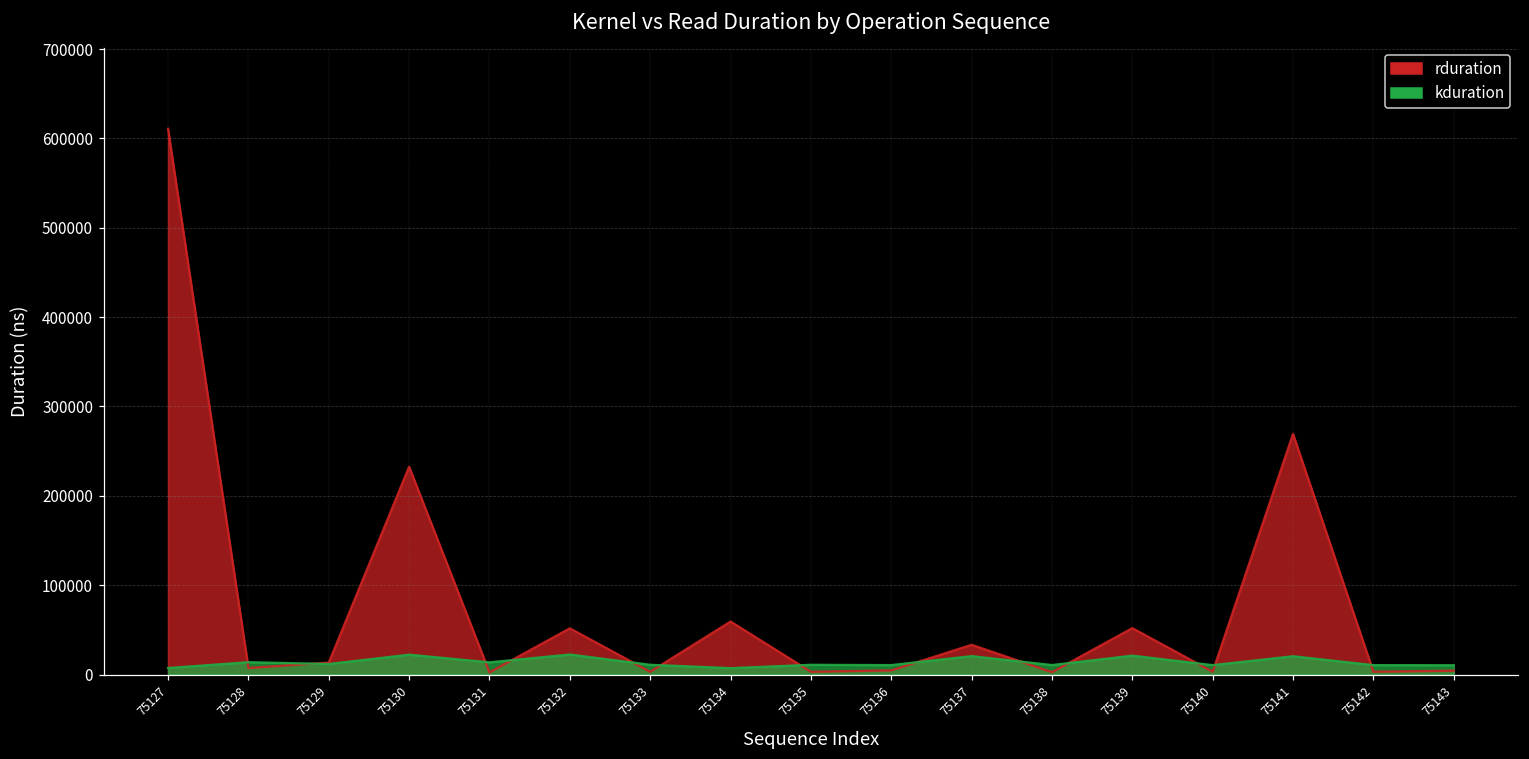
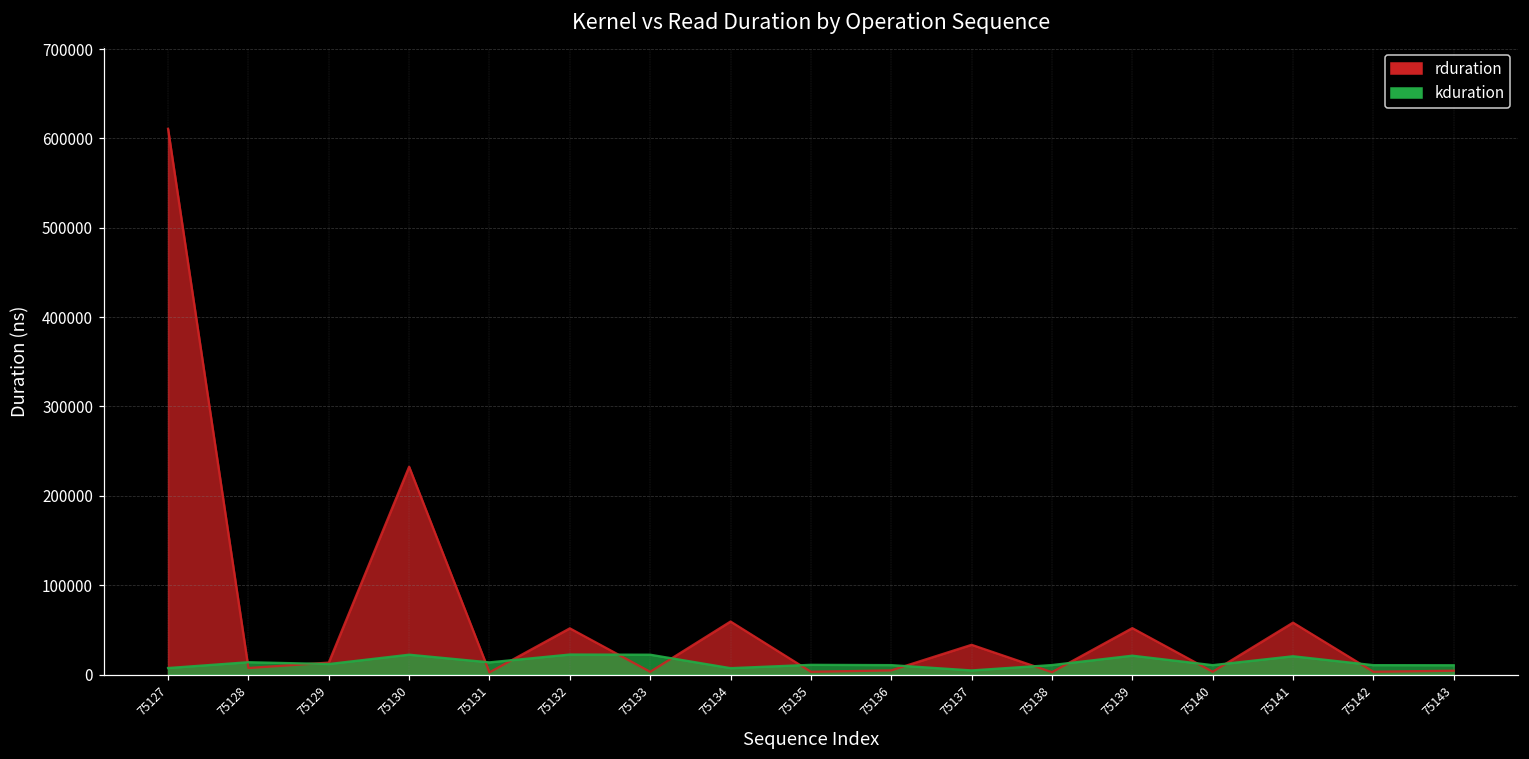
kduration, 75133: 10000 -> 20000
kduration, 75137: 20000 -> 0
rduration, 75141: 270000 -> 60000
